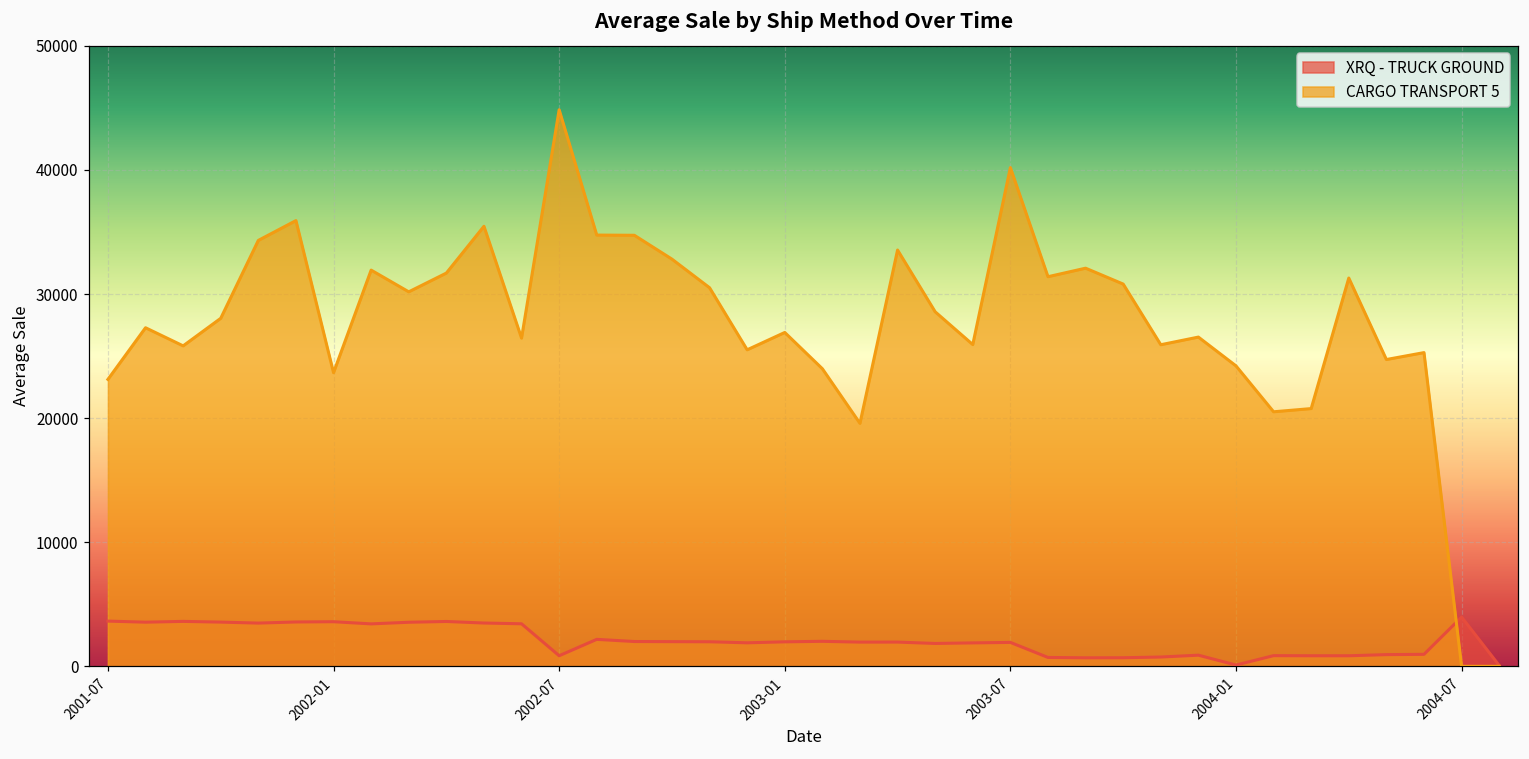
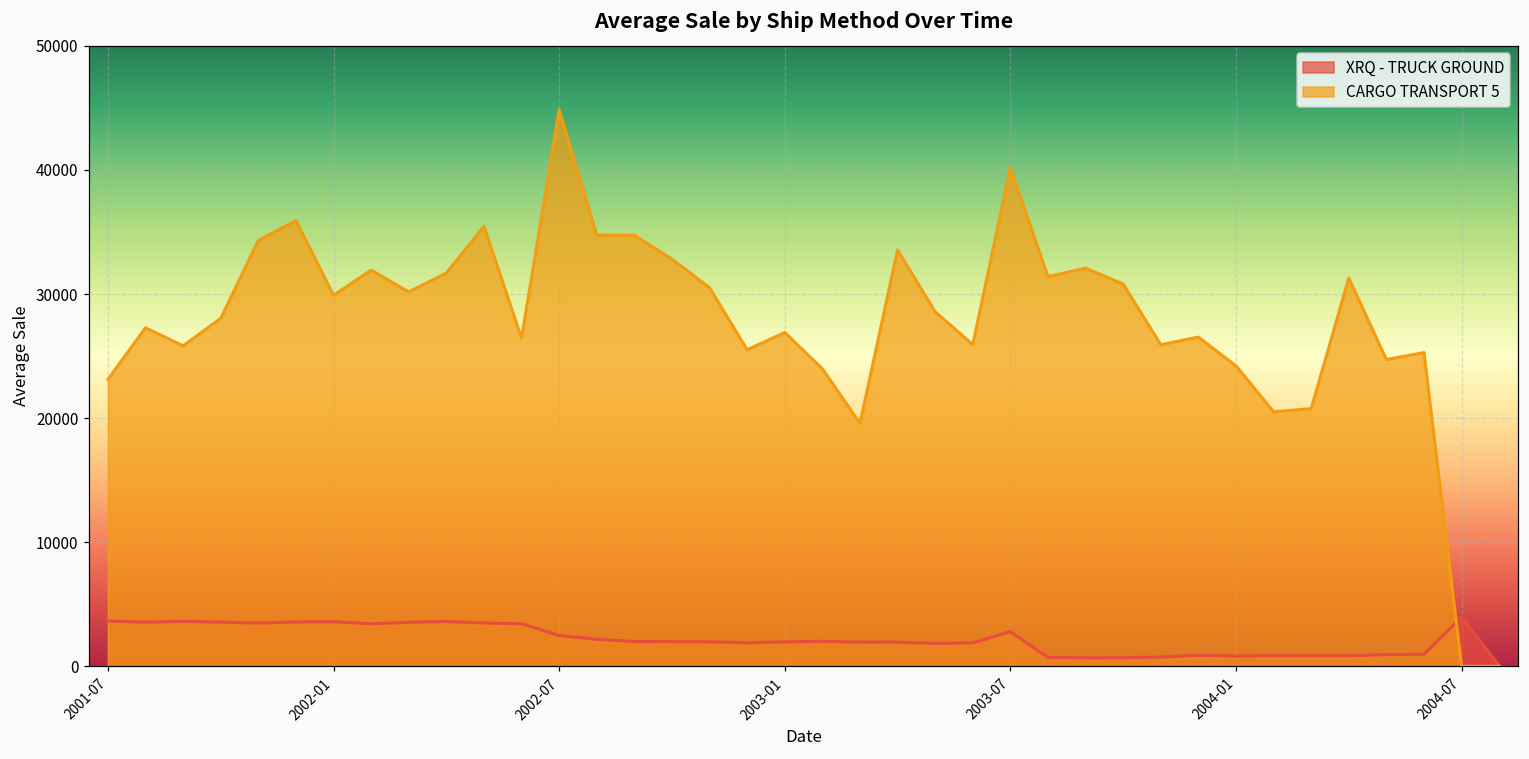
CARGO TRANSPORT 5, 2002-01: 23700 -> 29900
XRQ - TRUCK GROUND, 2002-07: 900 -> 2500
XRQ - TRUCK GROUND, 2003-07: 1900 -> 2800
XRQ - TRUCK GROUND, 2004-01: 100 -> 800
